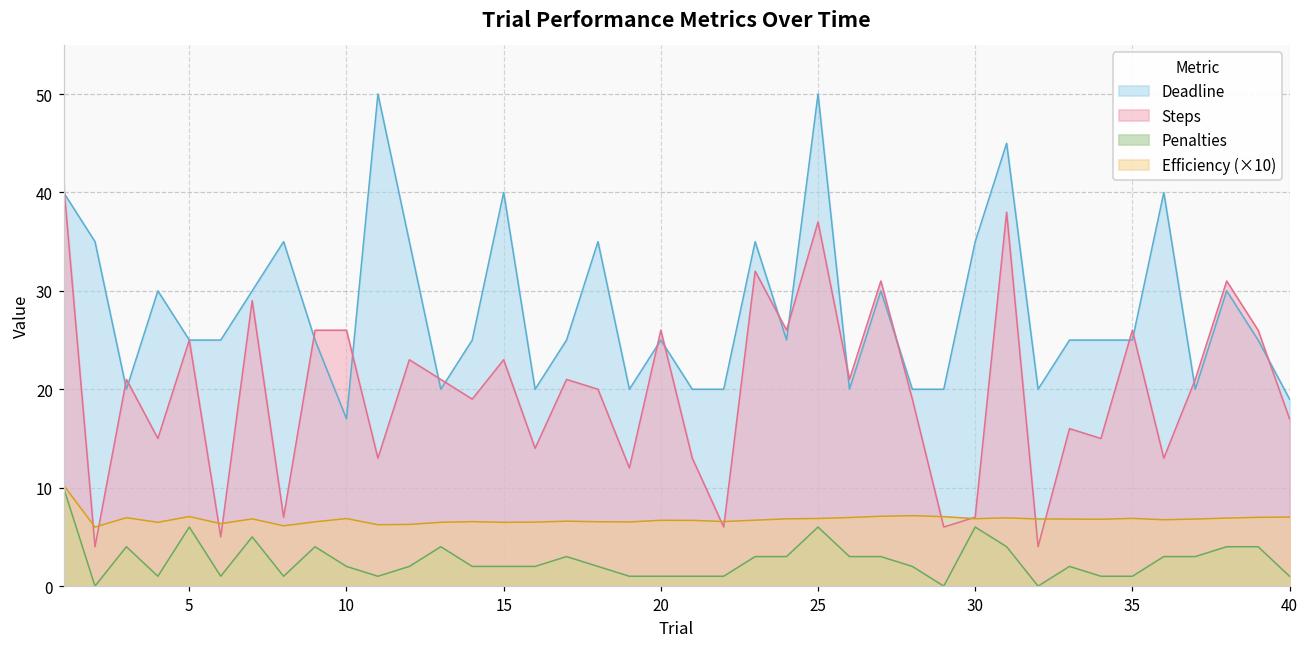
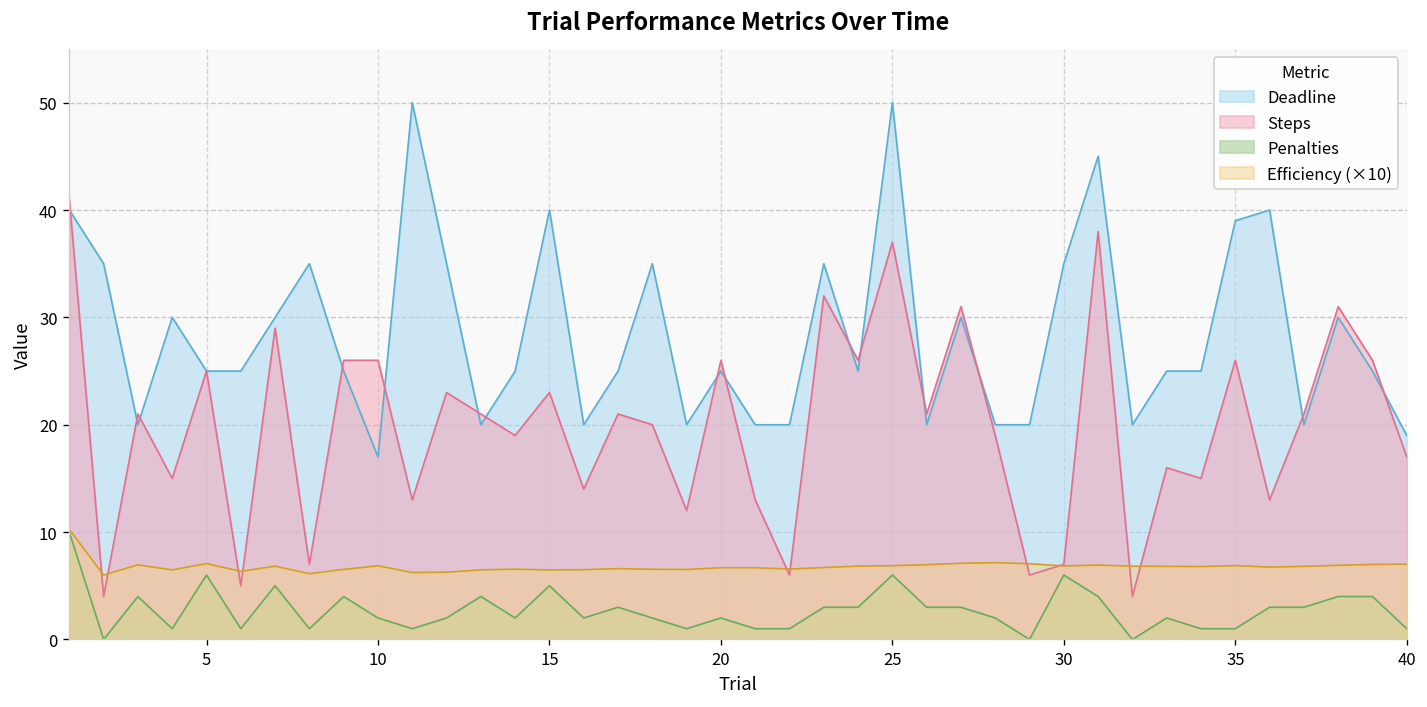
Penalties, 15: 2 -> 5
Penalties, 20: 1 -> 2
Deadline, 35: 25 -> 39
